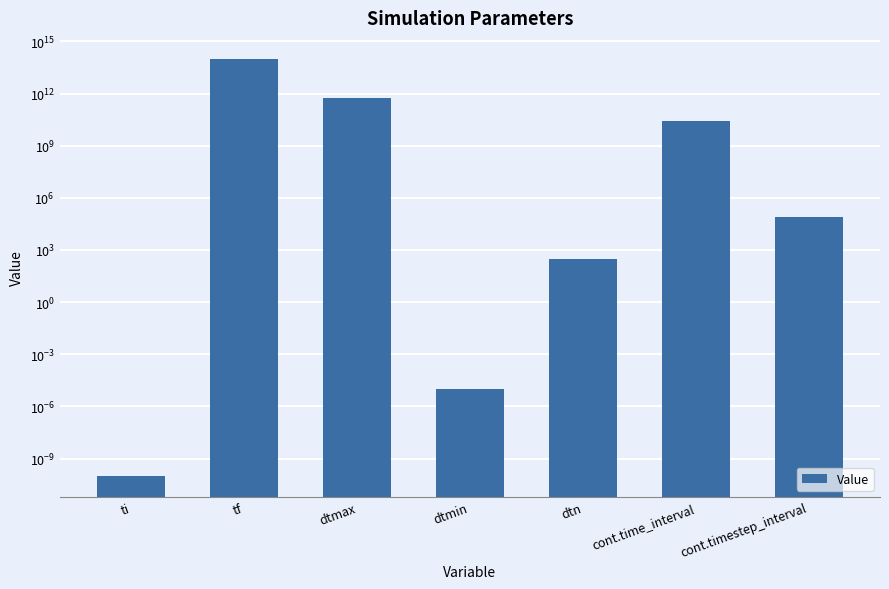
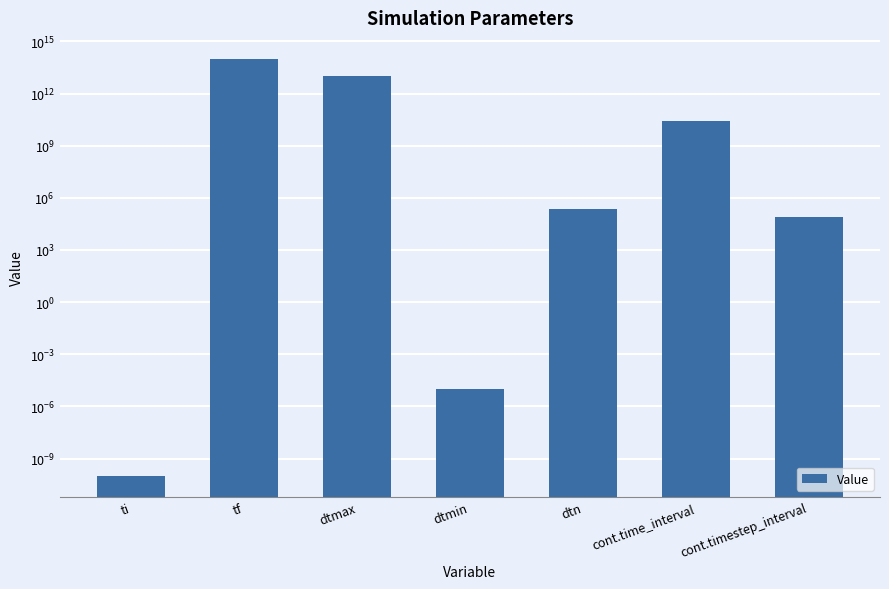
dtmax: 500000000000 -> 10000000000000
dtn: 300 -> 200000
